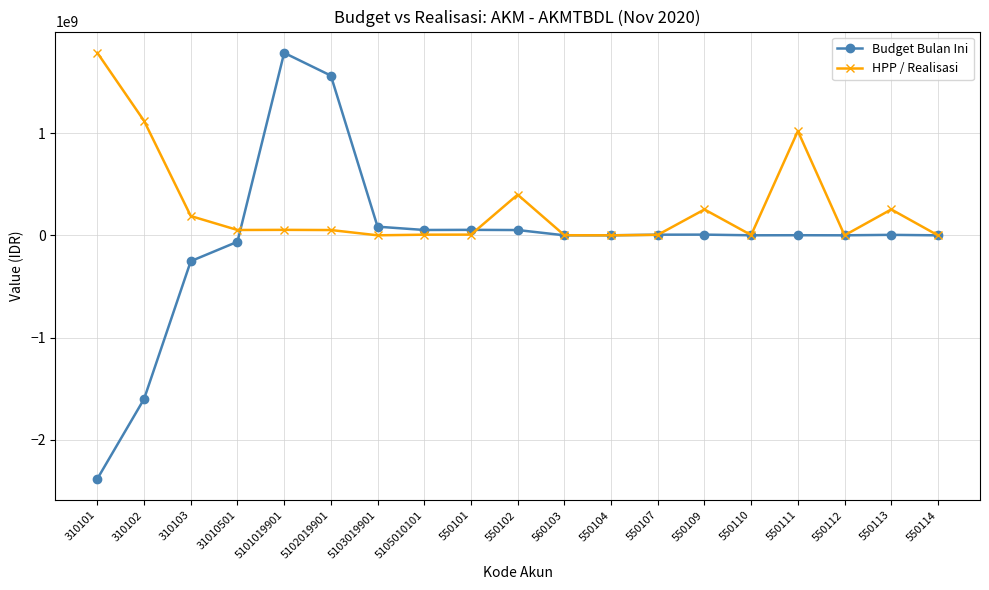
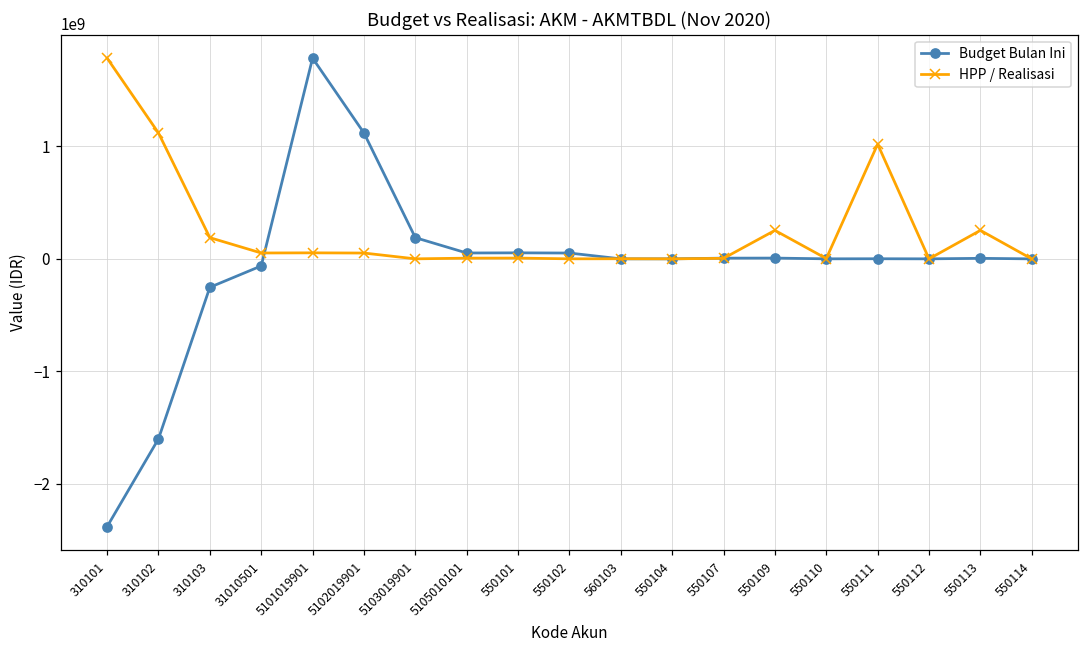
Budget Bulan Ini, 5102019901: 1560000000 -> 1120000000
Budget Bulan Ini, 5103019901: 90000000 -> 190000000
HPP / Realisasi, 550102: 400000000 -> 0
